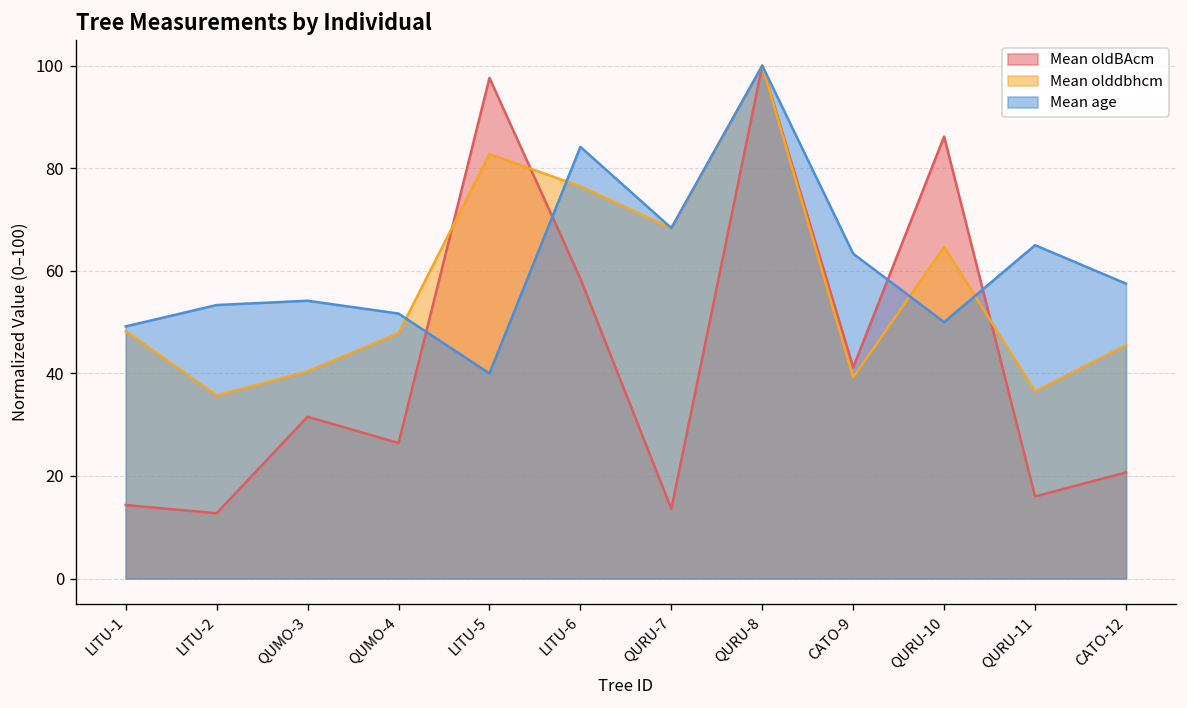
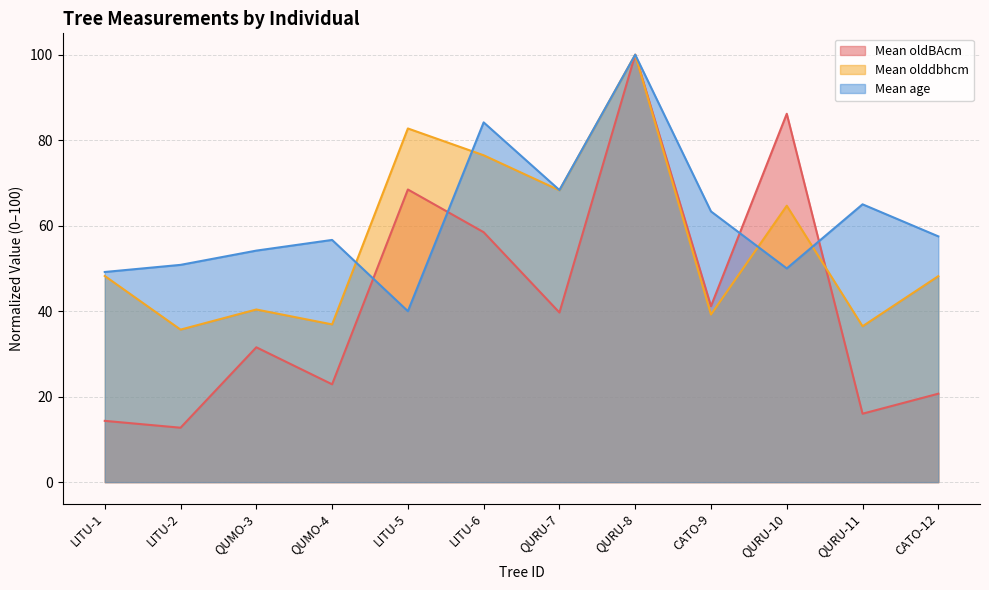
Mean age, LITU-2: 53 -> 51
Mean oldBAcm, QUMO-4: 26 -> 23
Mean olddbhcm, QUMO-4: 48 -> 37
Mean age, QUMO-4: 52 -> 57
Mean oldBAcm, LITU-5: 98 -> 68
Mean oldBAcm, QURU-7: 14 -> 40
Mean olddbhcm, CATO-12: 45 -> 48
